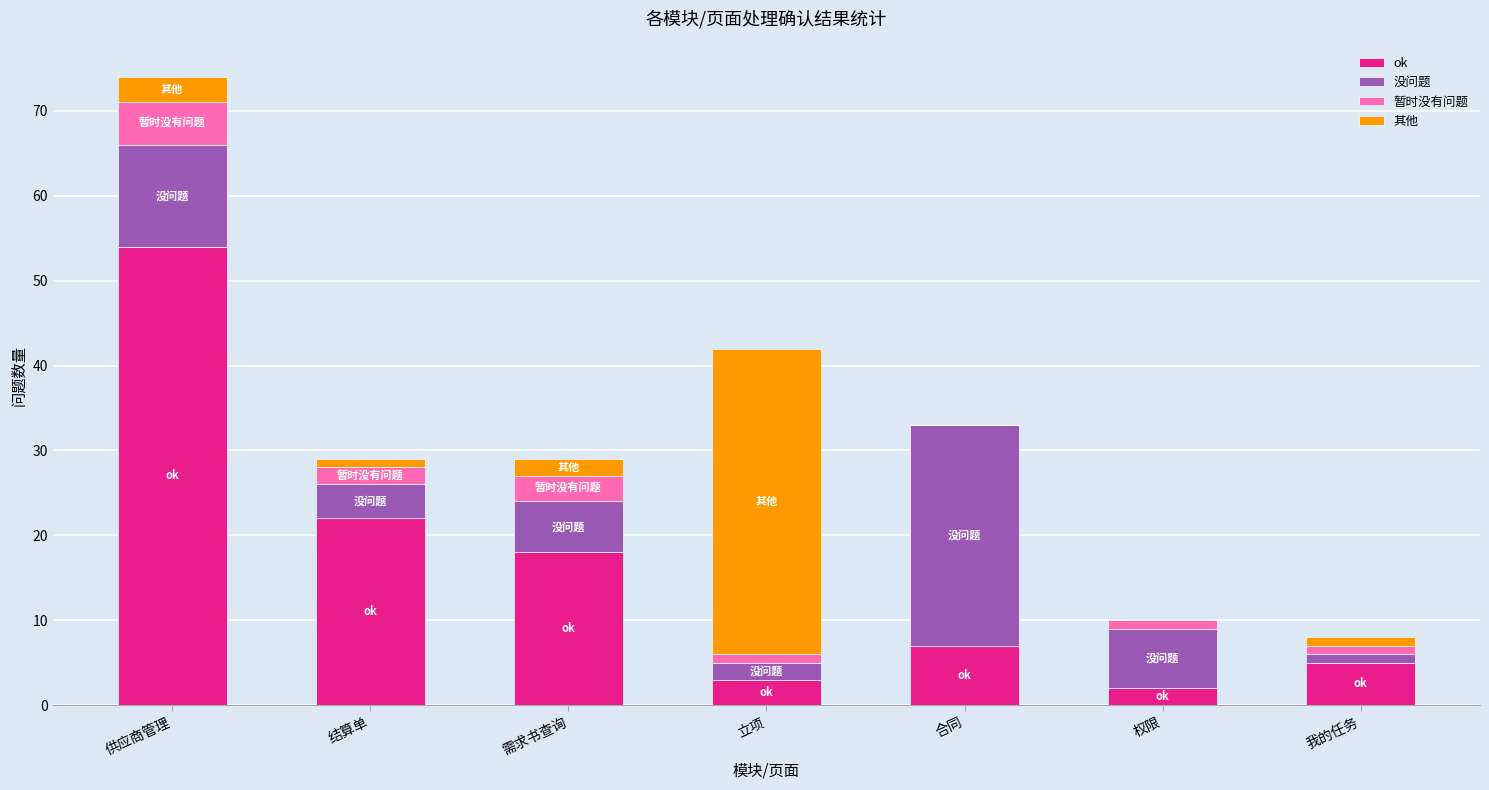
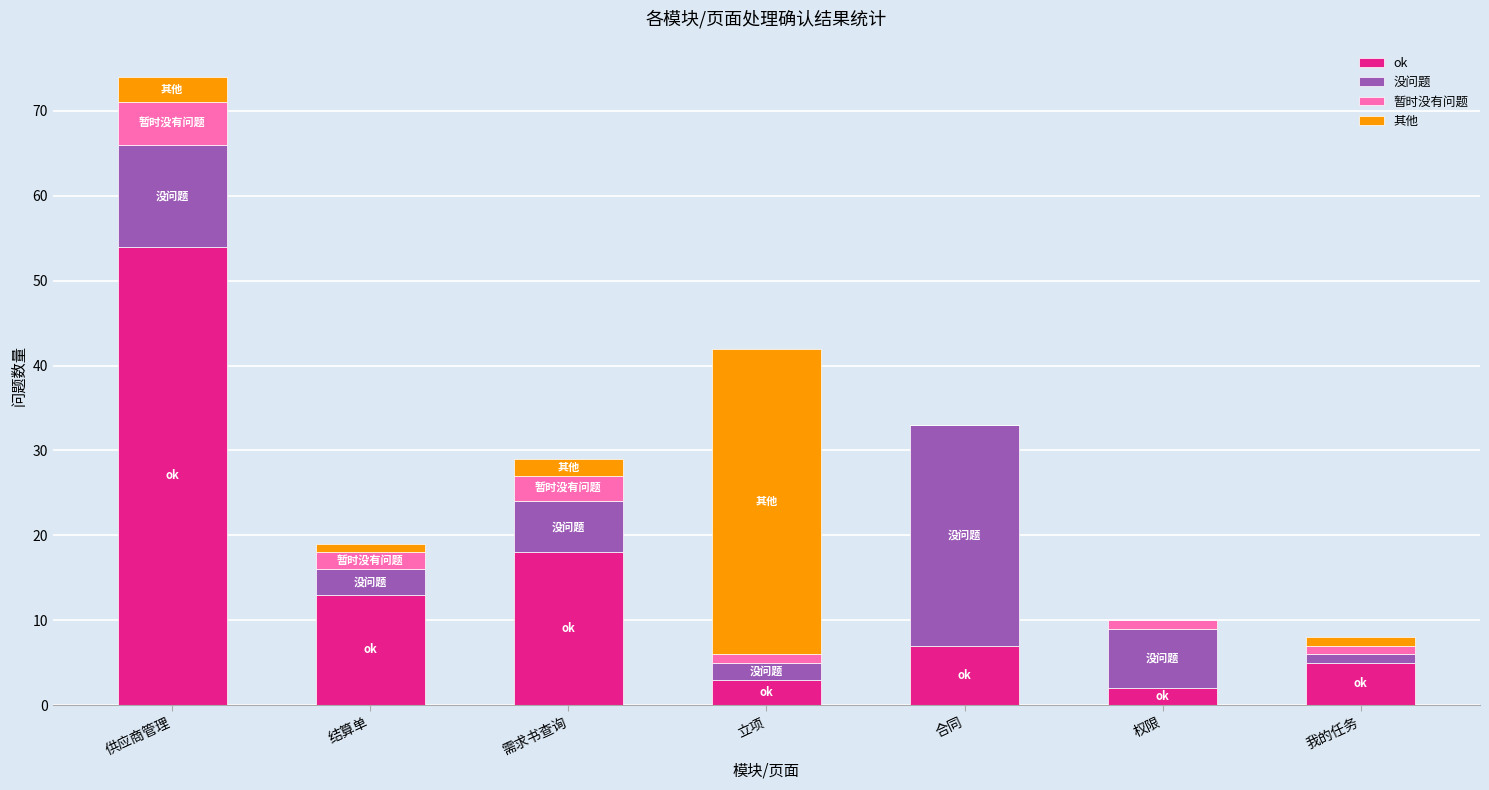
ok, 结算单: 22 -> 13
没问题, 结算单: 4 -> 3
